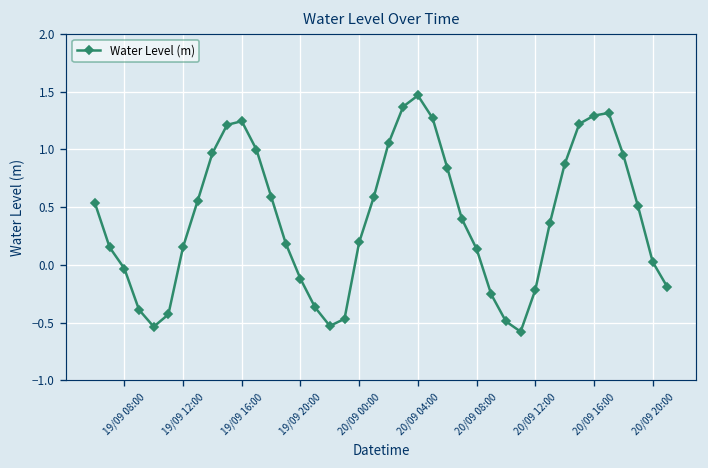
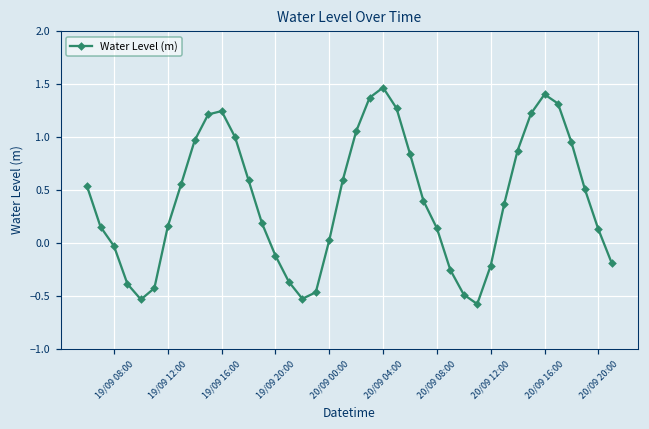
20/09 00:00: 0.2 -> 0.0
20/09 16:00: 1.3 -> 1.4
20/09 20:00: 0.0 -> 0.1
